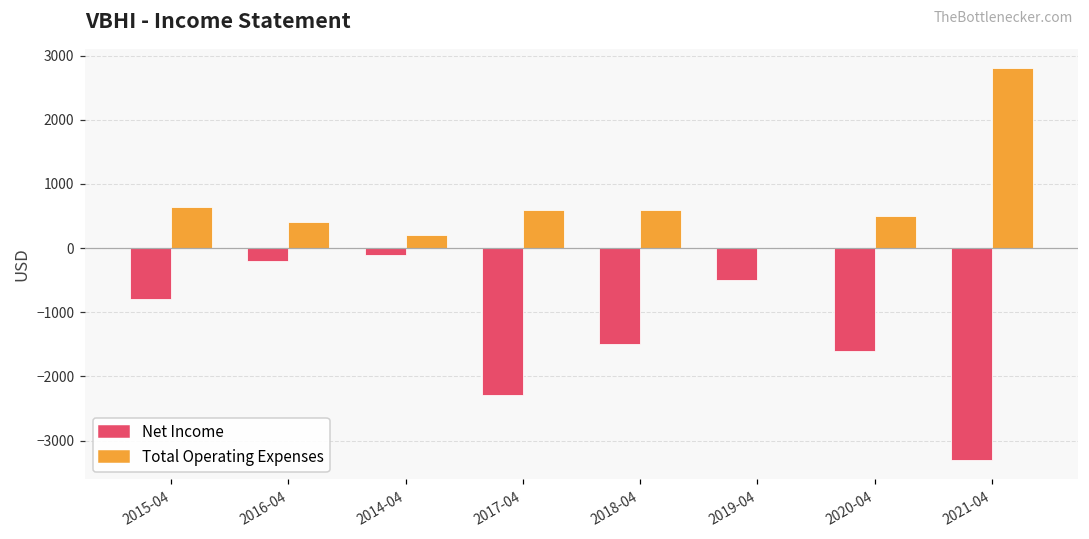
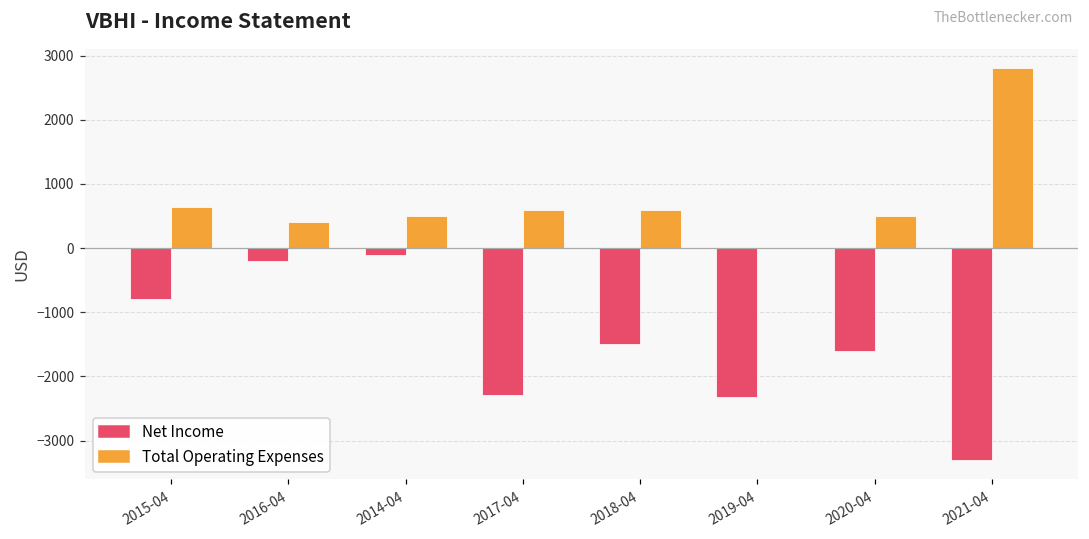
Total Operating Expenses, 2014-04: 200 -> 500
Net Income, 2019-04: -500 -> -2300
